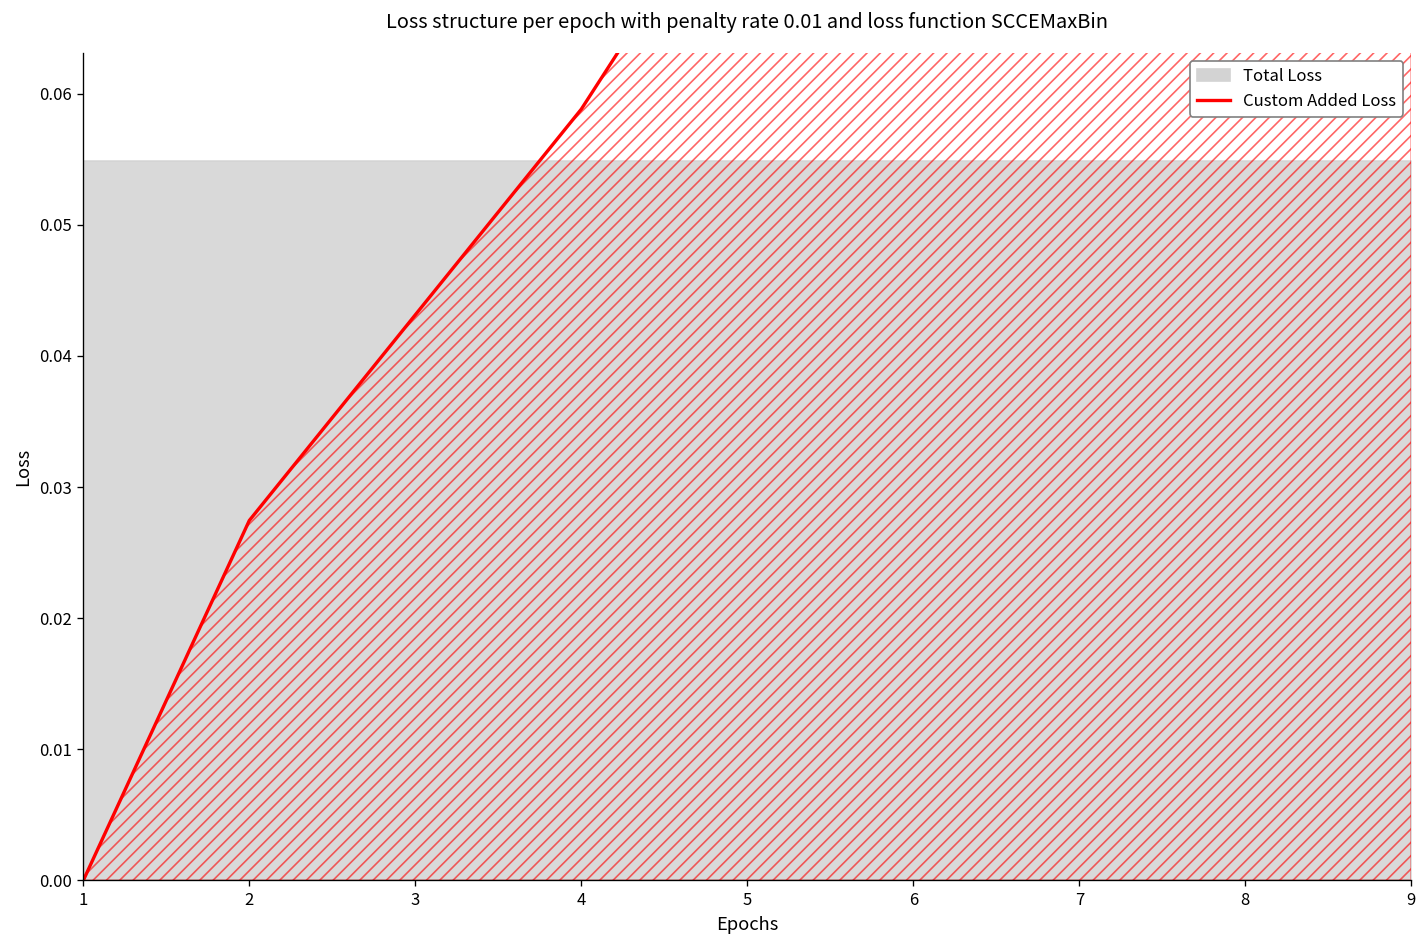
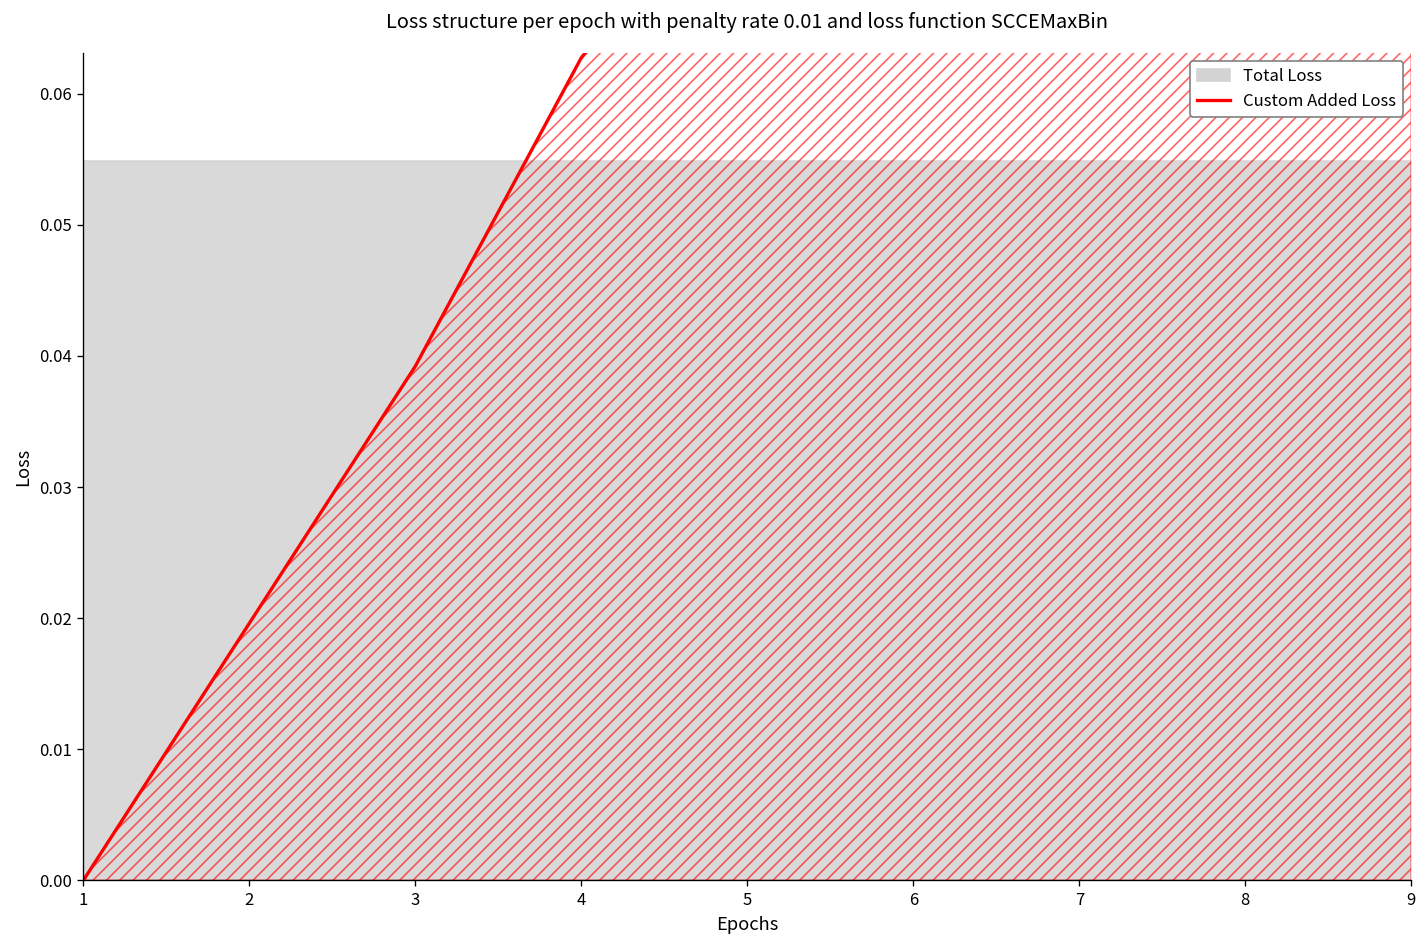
Custom Added Loss, 2: 0.0275 -> 0.0196
Custom Added Loss, 3: 0.0431 -> 0.0392
Custom Added Loss, 4: 0.0588 -> 0.0627
